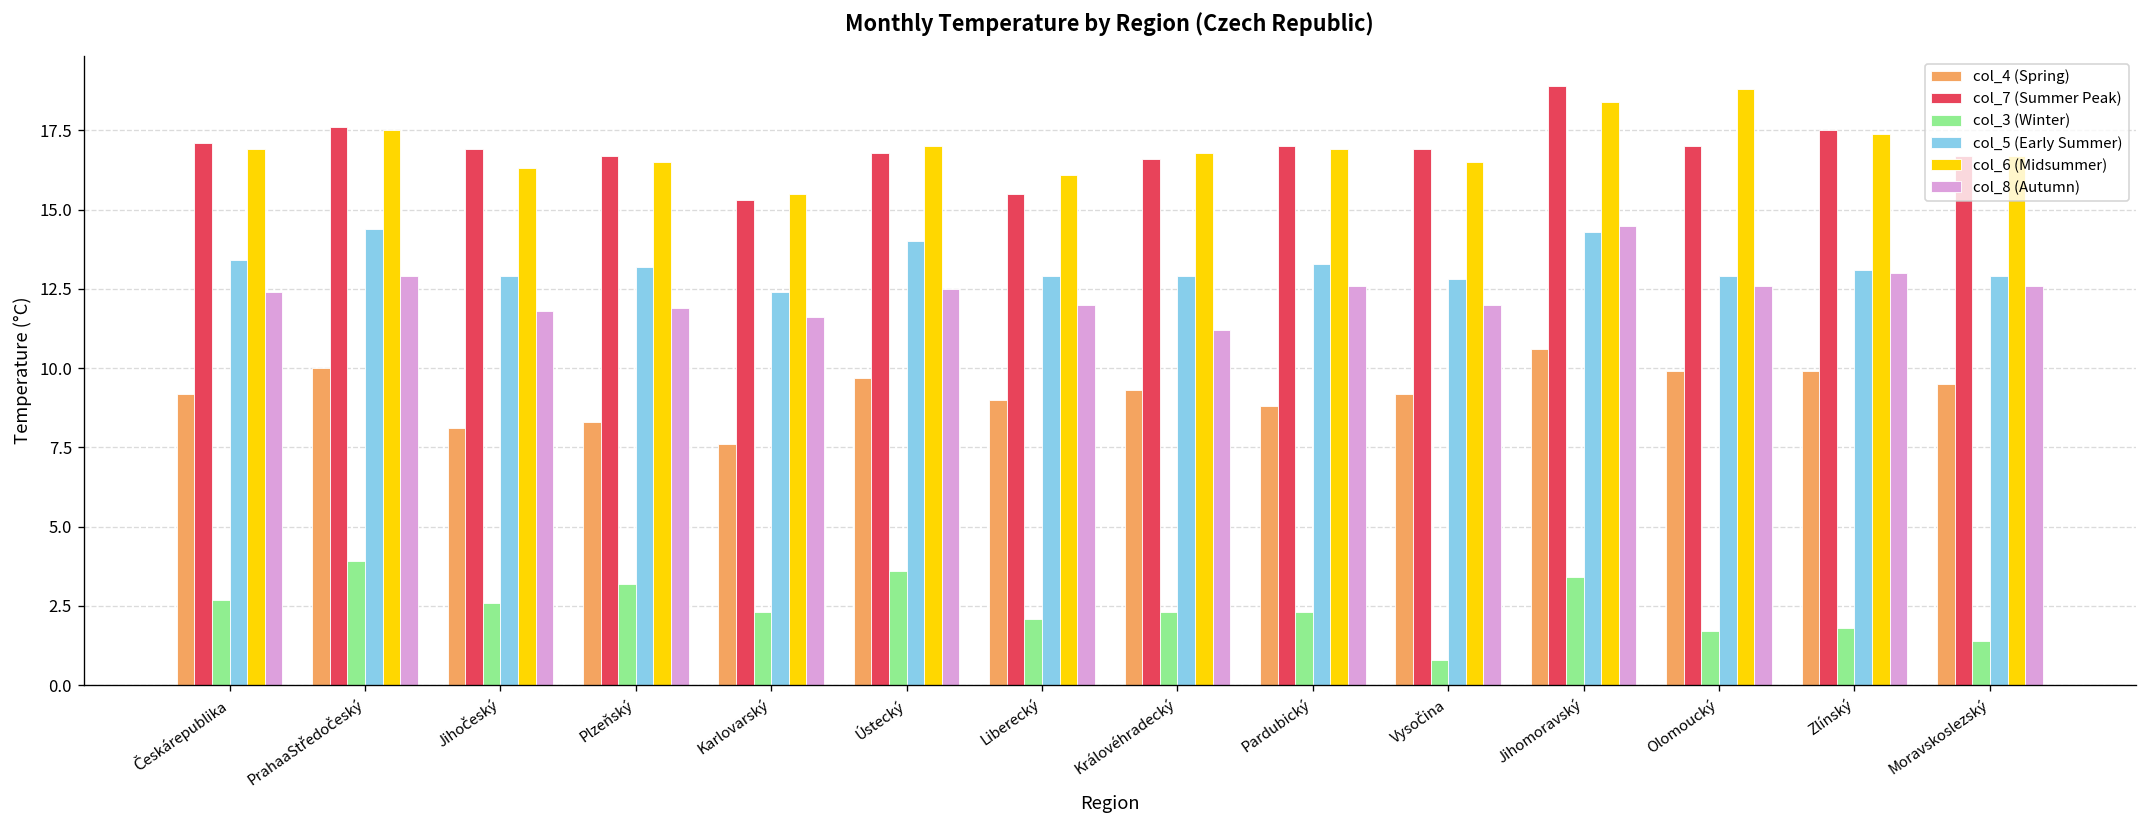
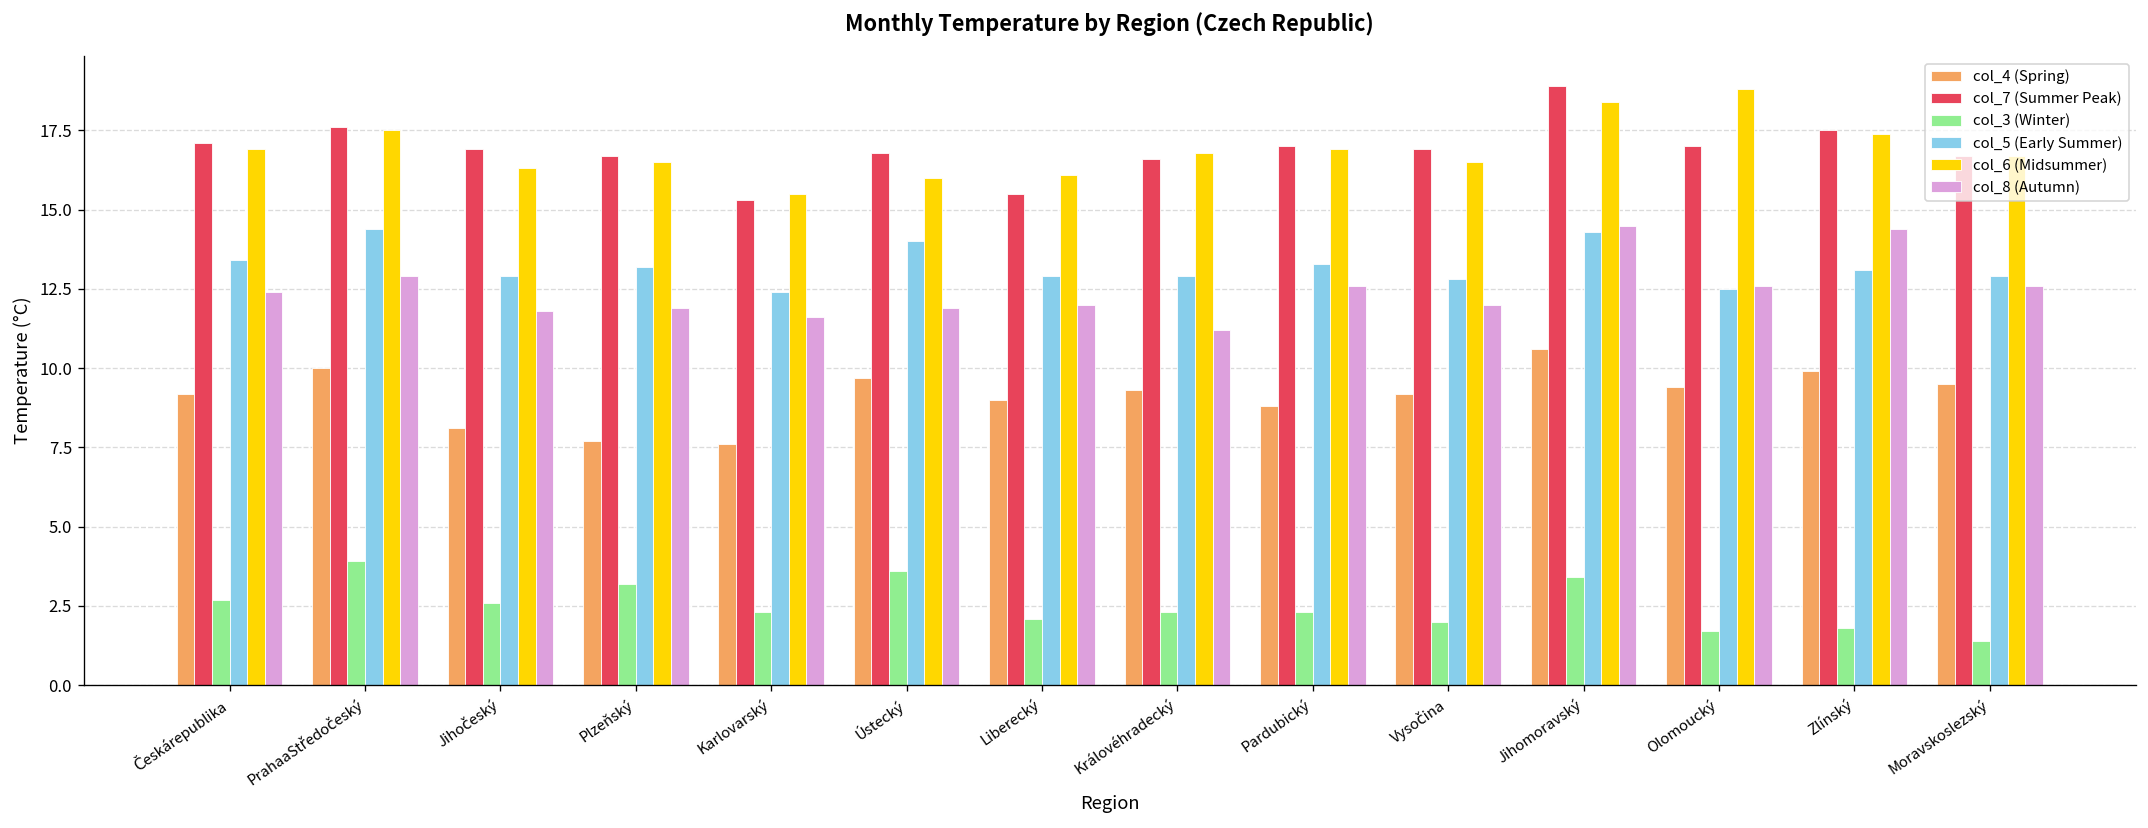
col_4 (Spring), Plzeňský: 8.3 -> 7.7
col_6 (Midsummer), Ústecký: 17 -> 16
col_8 (Autumn), Ústecký: 12.5 -> 11.9
col_3 (Winter), Vysočina: 0.8 -> 2.0
col_4 (Spring), Olomoucký: 9.9 -> 9.4
col_5 (Early Summer), Olomoucký: 12.9 -> 12.5
col_8 (Autumn), Zlínský: 13.0 -> 14.4
